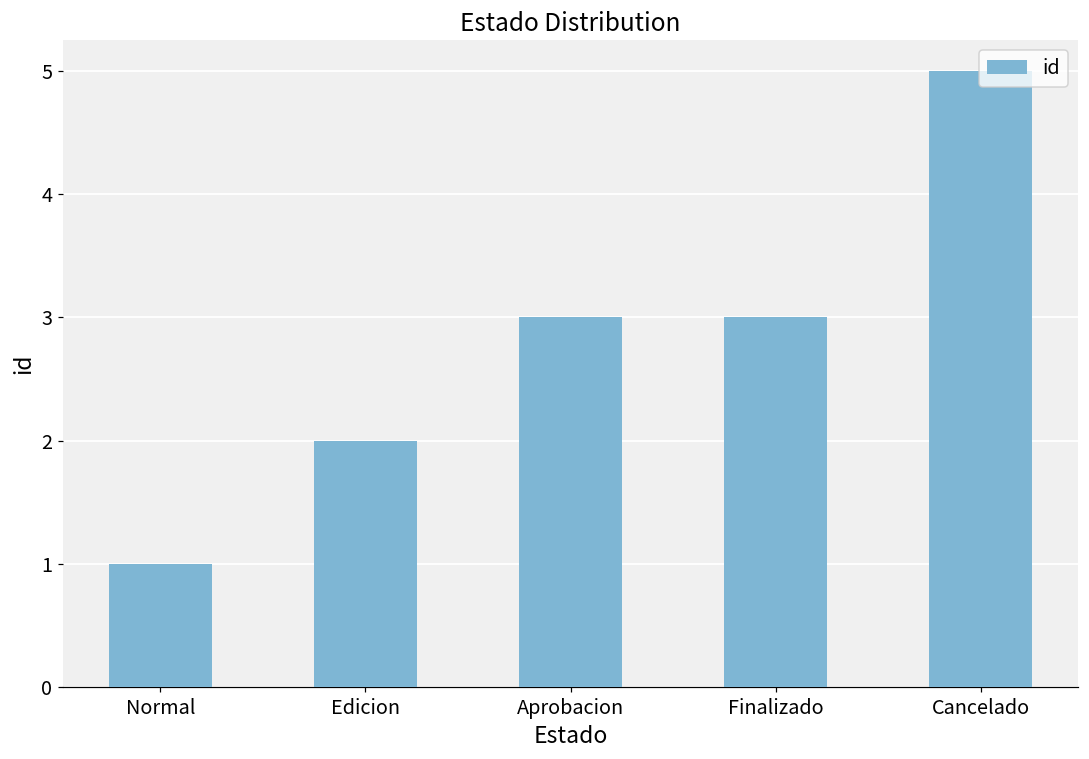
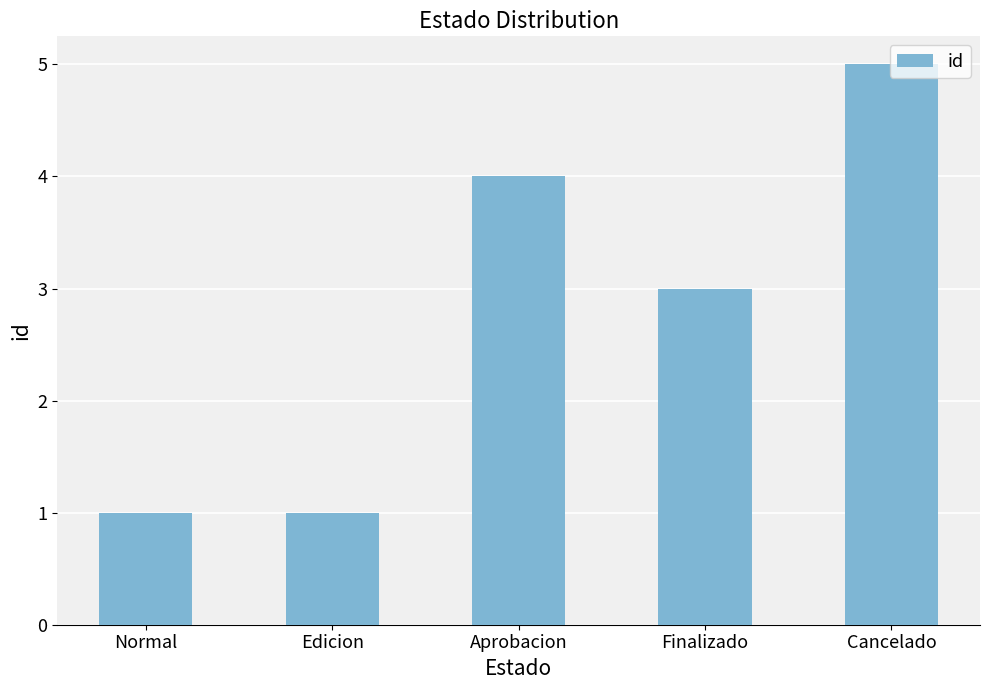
Edicion: 2 -> 1
Aprobacion: 3 -> 4
